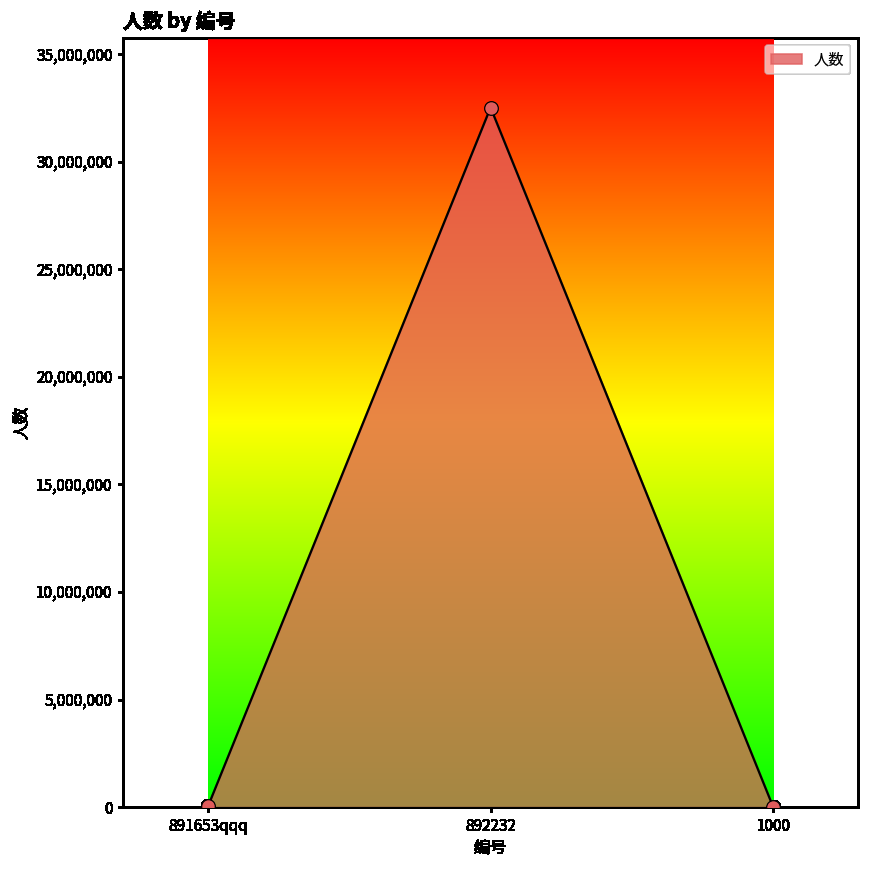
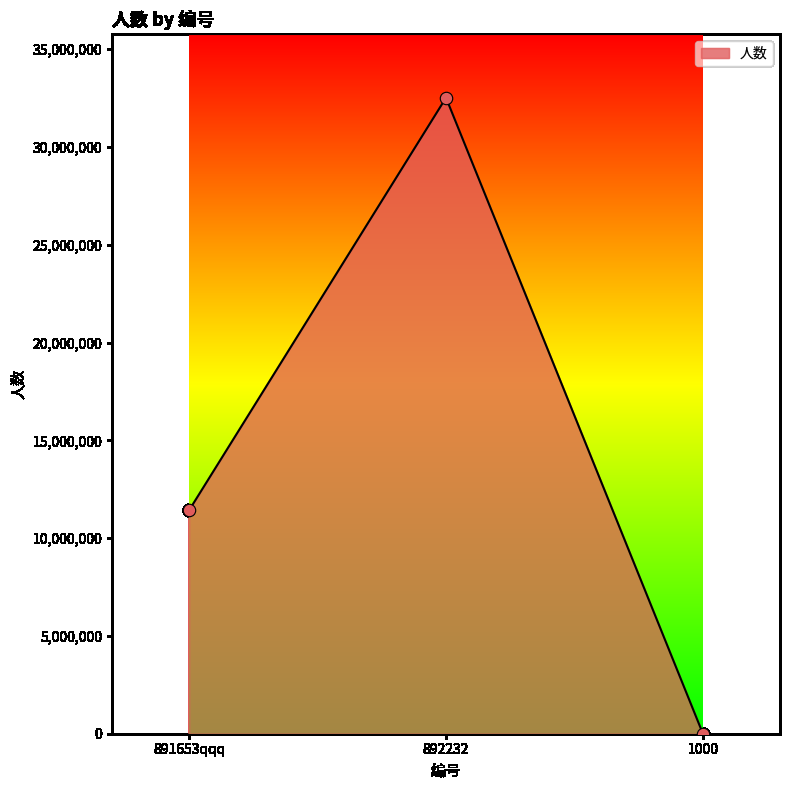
891653qqq: 0 -> 11,400,000
